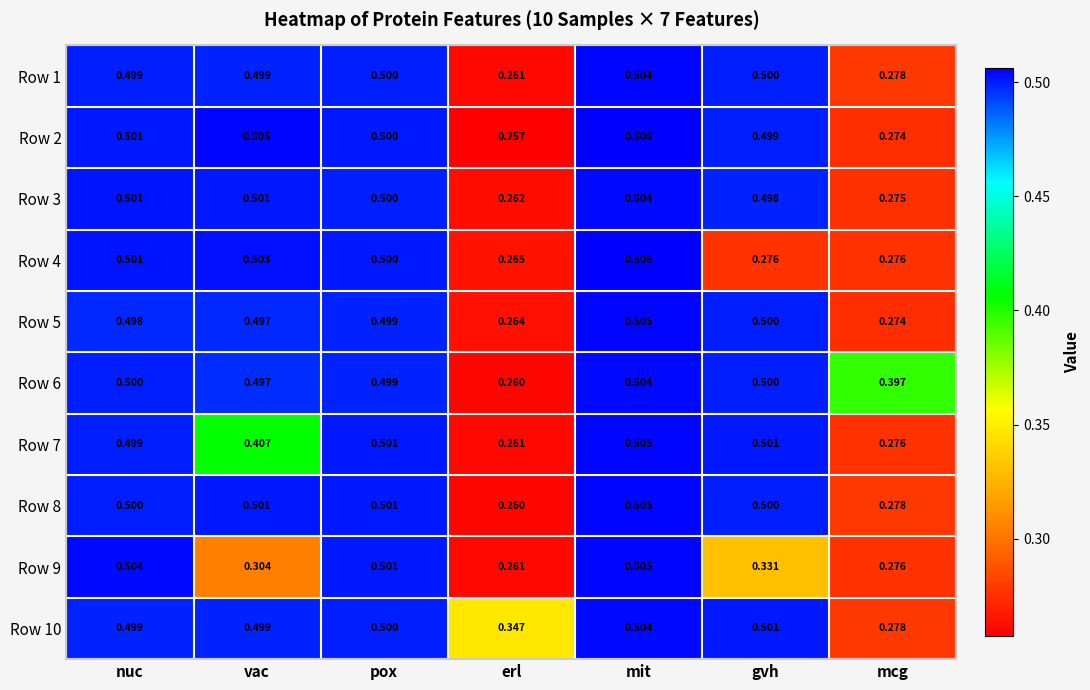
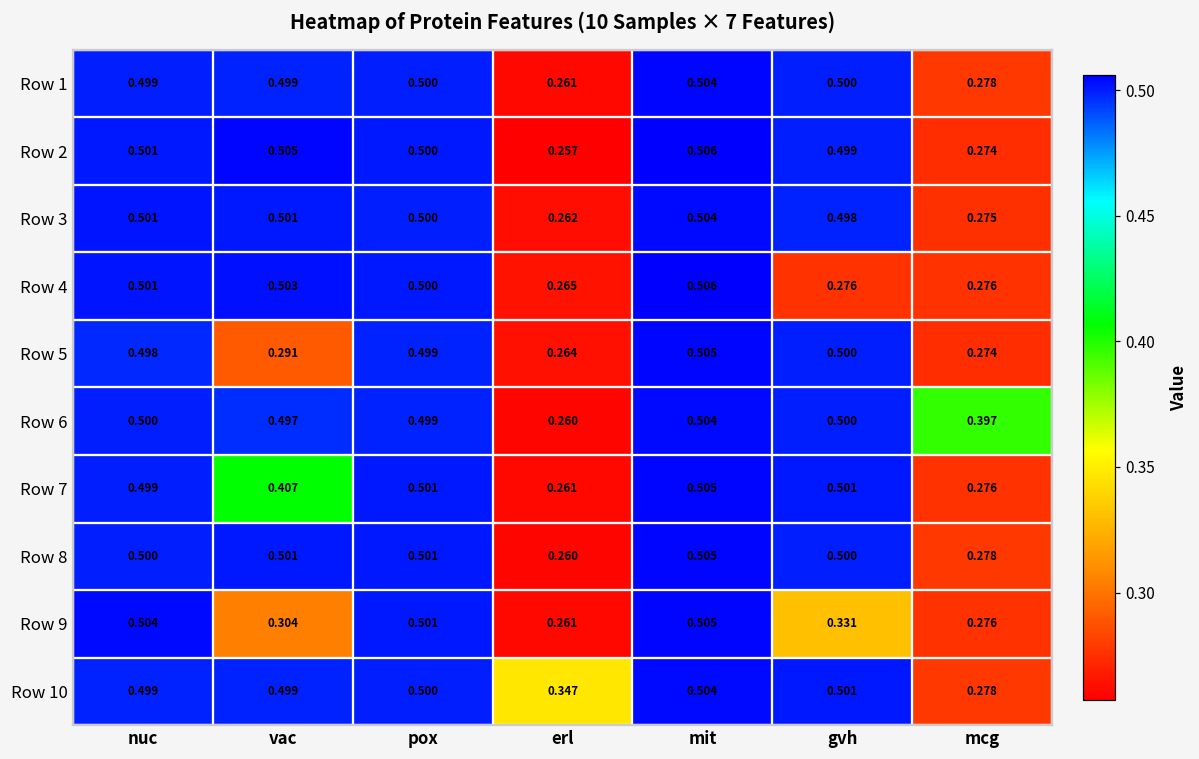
Row 5, vac: 0.497 -> 0.291
